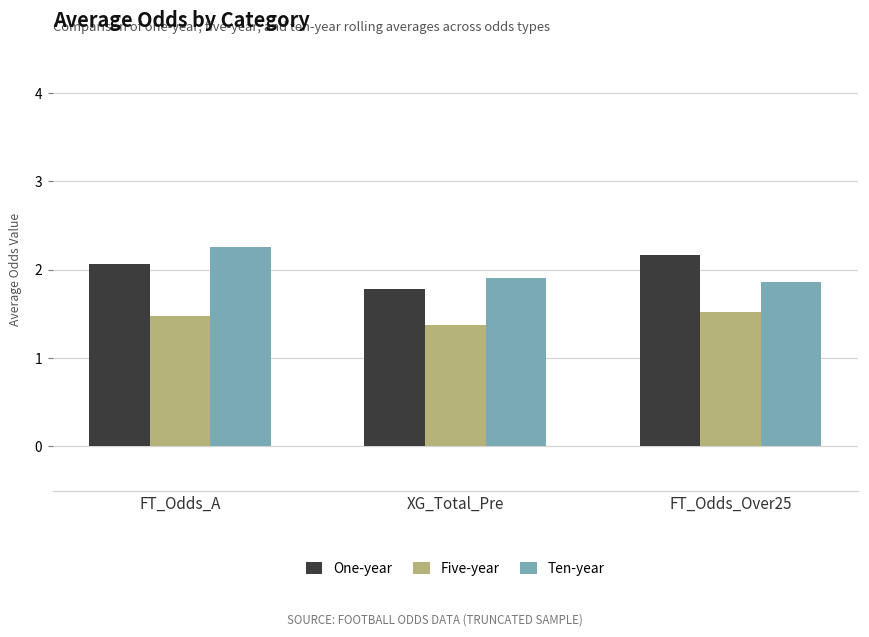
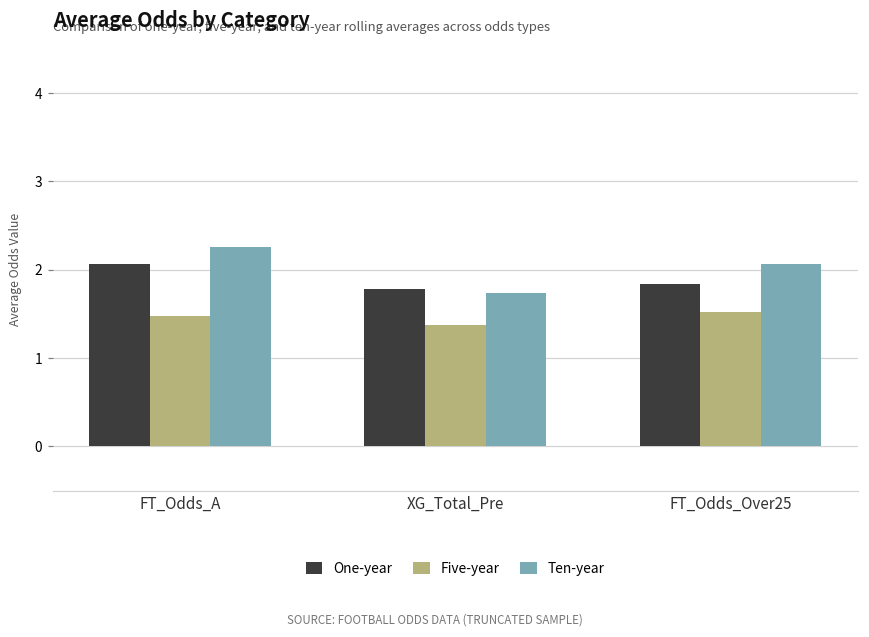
Ten-year, XG_Total_Pre: 1.9 -> 1.7
One-year, FT_Odds_Over25: 2.2 -> 1.8
Ten-year, FT_Odds_Over25: 1.9 -> 2.1
